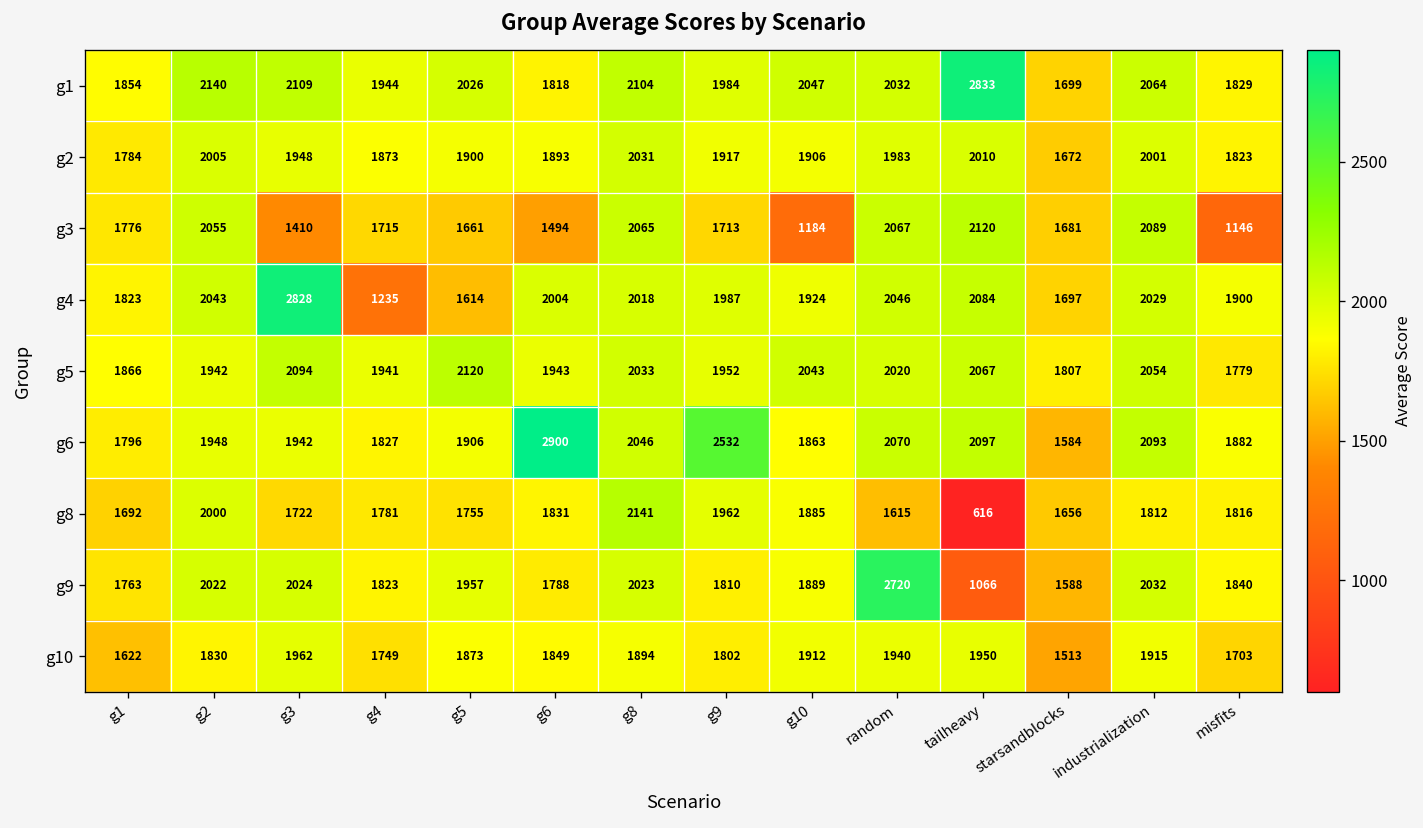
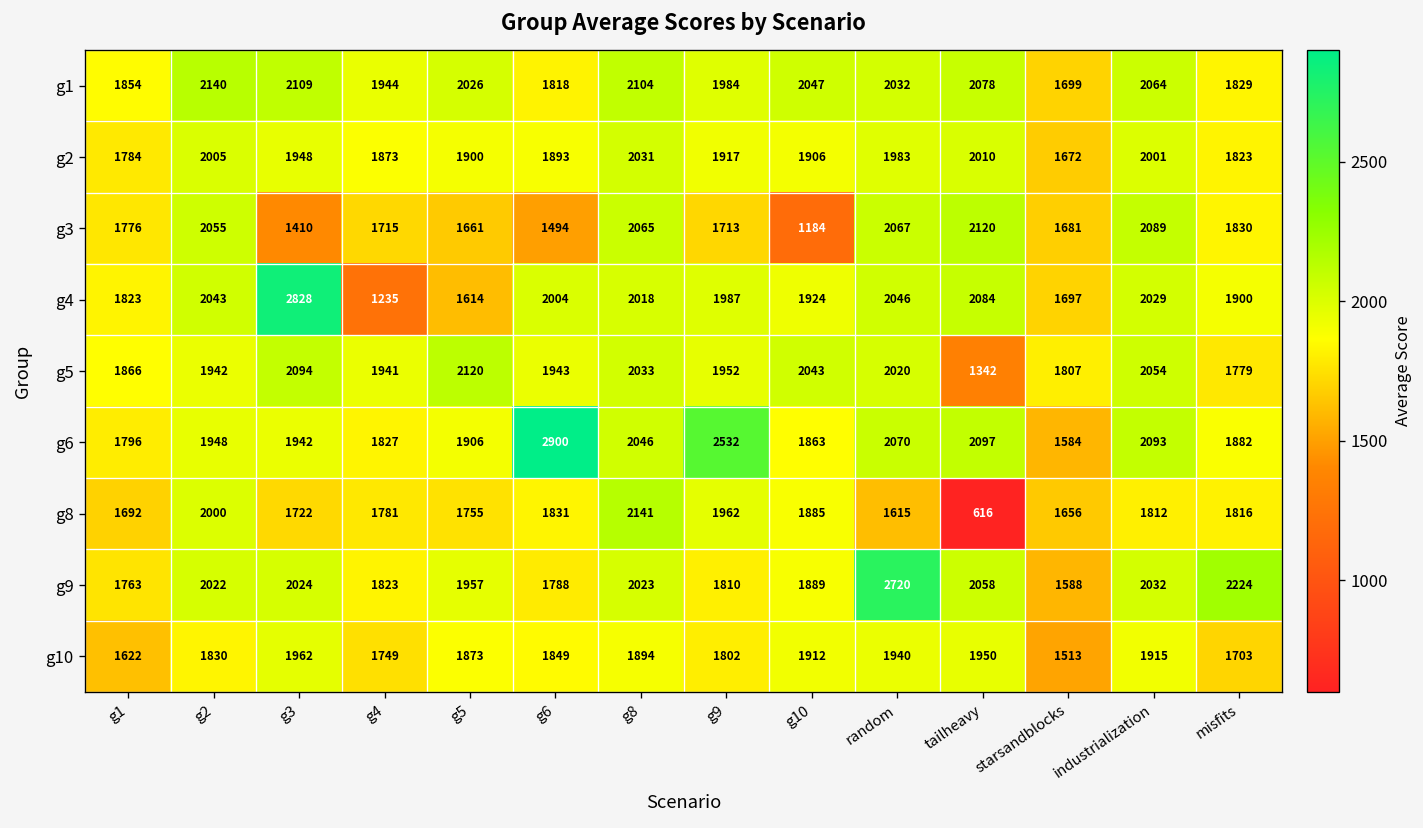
g1, tailheavy: 2833 -> 2078
g3, misfits: 1146 -> 1830
g5, tailheavy: 2067 -> 1342
g9, tailheavy: 1066 -> 2058
g9, misfits: 1840 -> 2224
